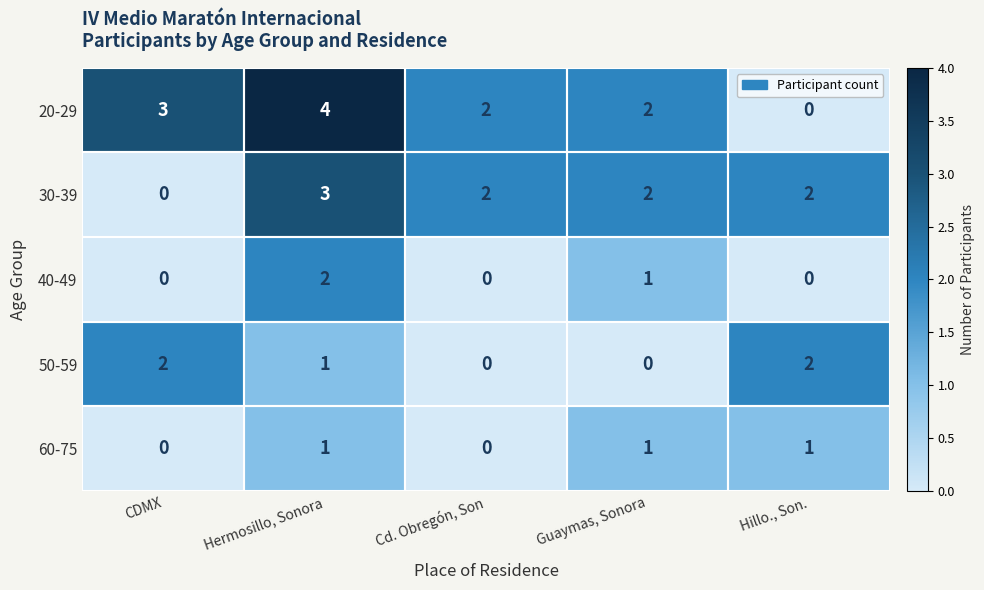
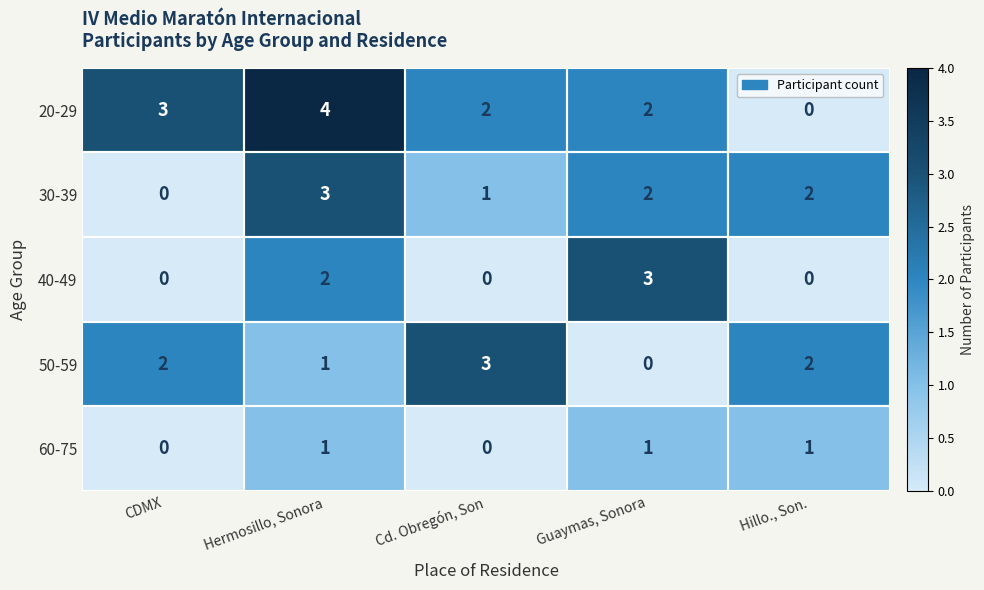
30-39, Cd. Obregón, Son: 2 -> 1
40-49, Guaymas, Sonora: 1 -> 3
50-59, Cd. Obregón, Son: 0 -> 3
